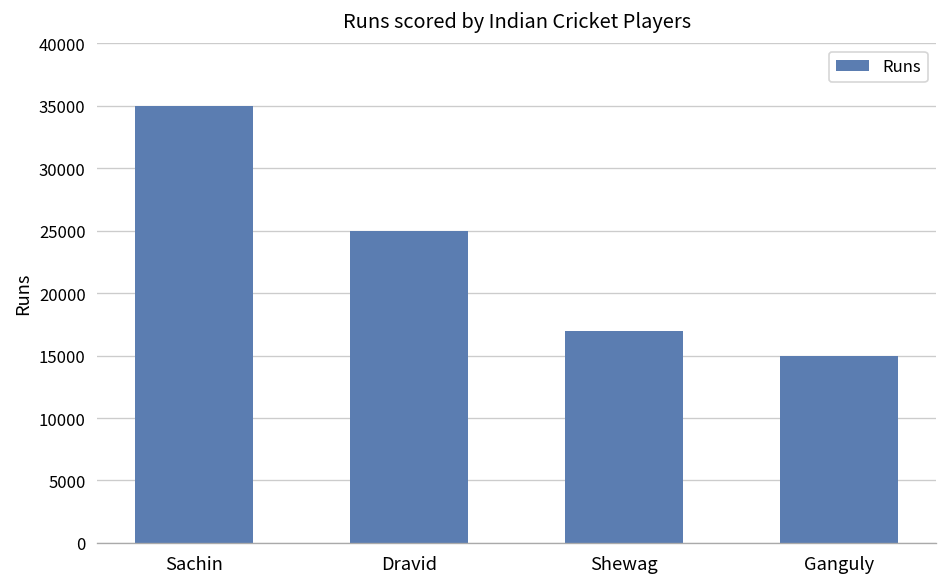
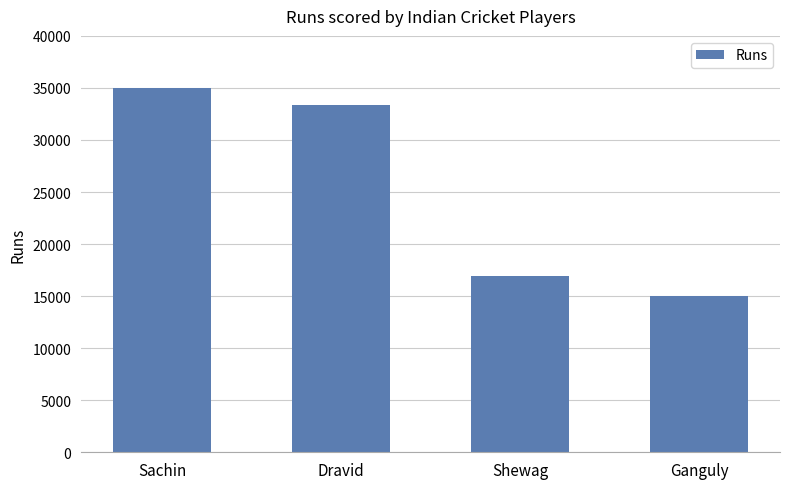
Dravid: 25000 -> 33400
